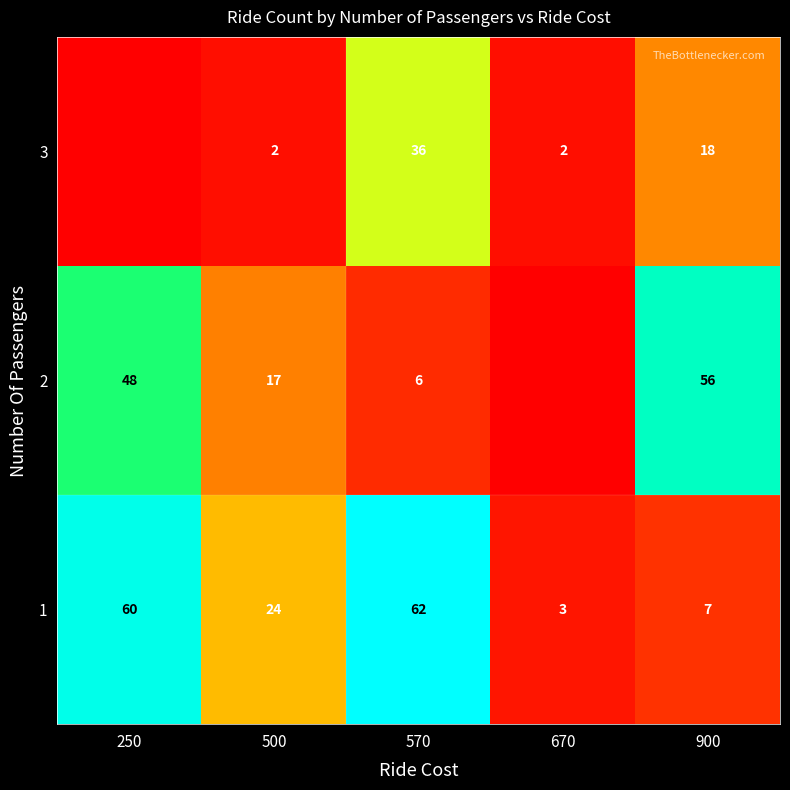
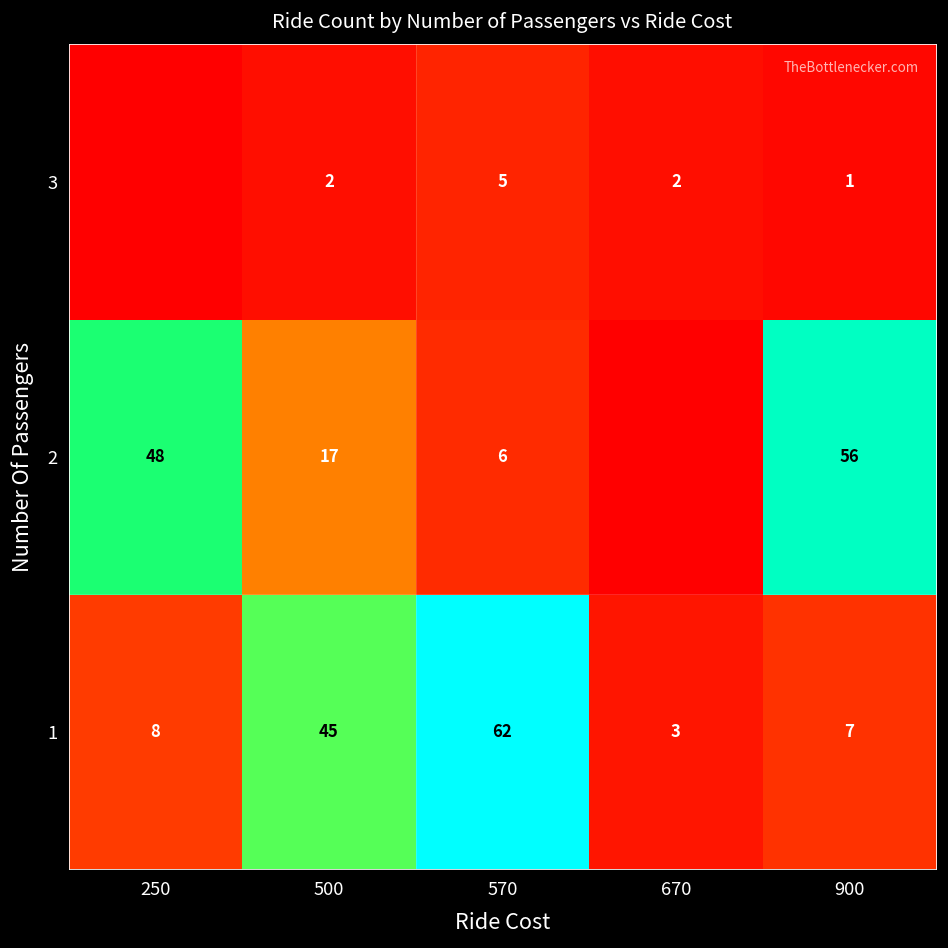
3, 570: 36 -> 5
3, 900: 18 -> 1
1, 250: 60 -> 8
1, 500: 24 -> 45
